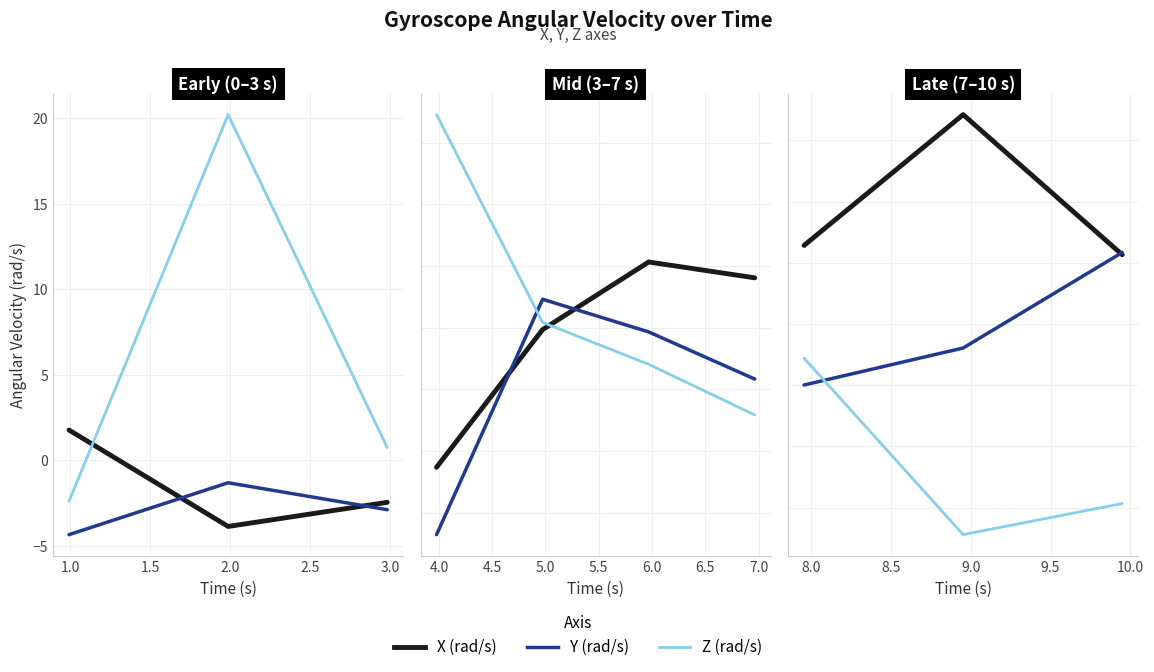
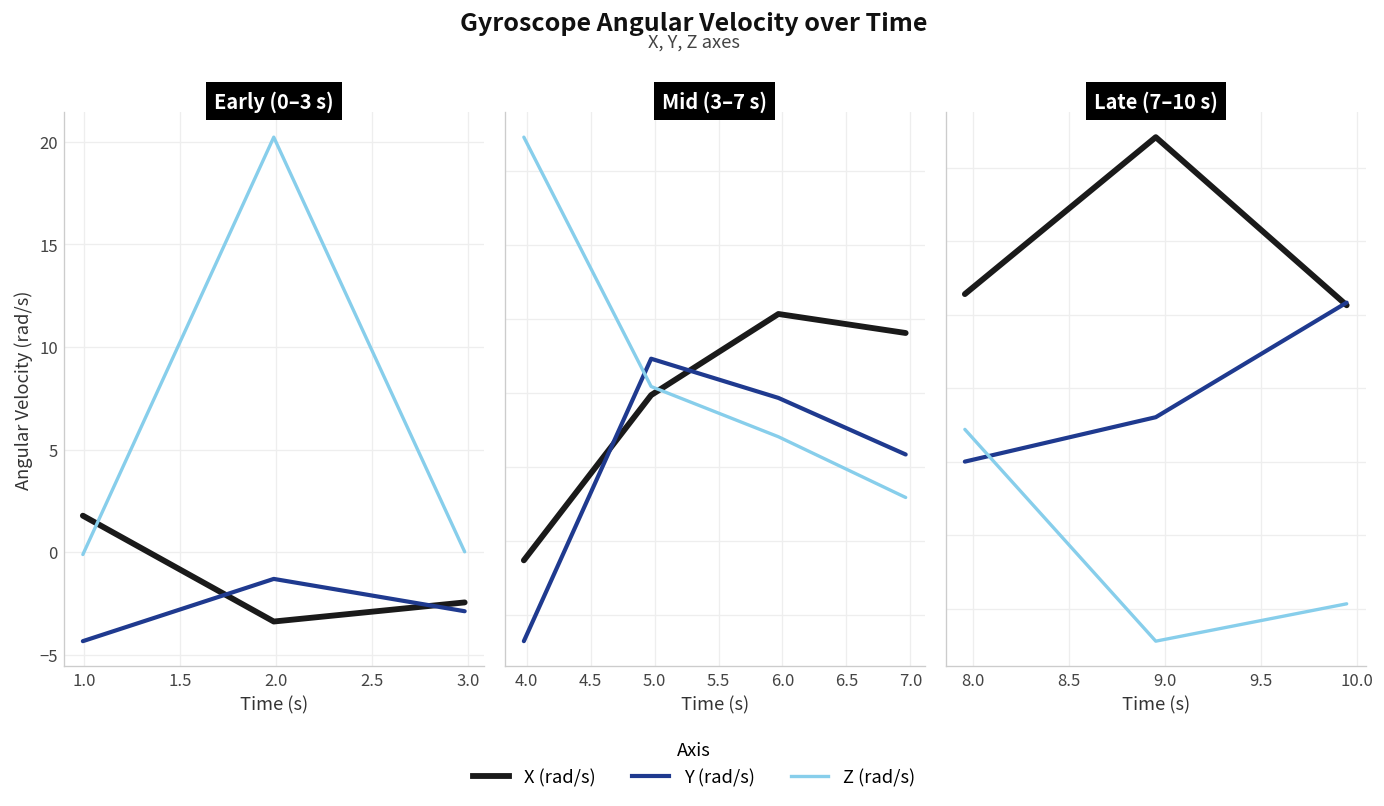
Early (0–3 s), Z (rad/s), 1.0: -2.4 -> -0.1
Early (0–3 s), X (rad/s), 2.0: -3.9 -> -3.4
Early (0–3 s), Z (rad/s), 3.0: 0.8 -> 0.0
